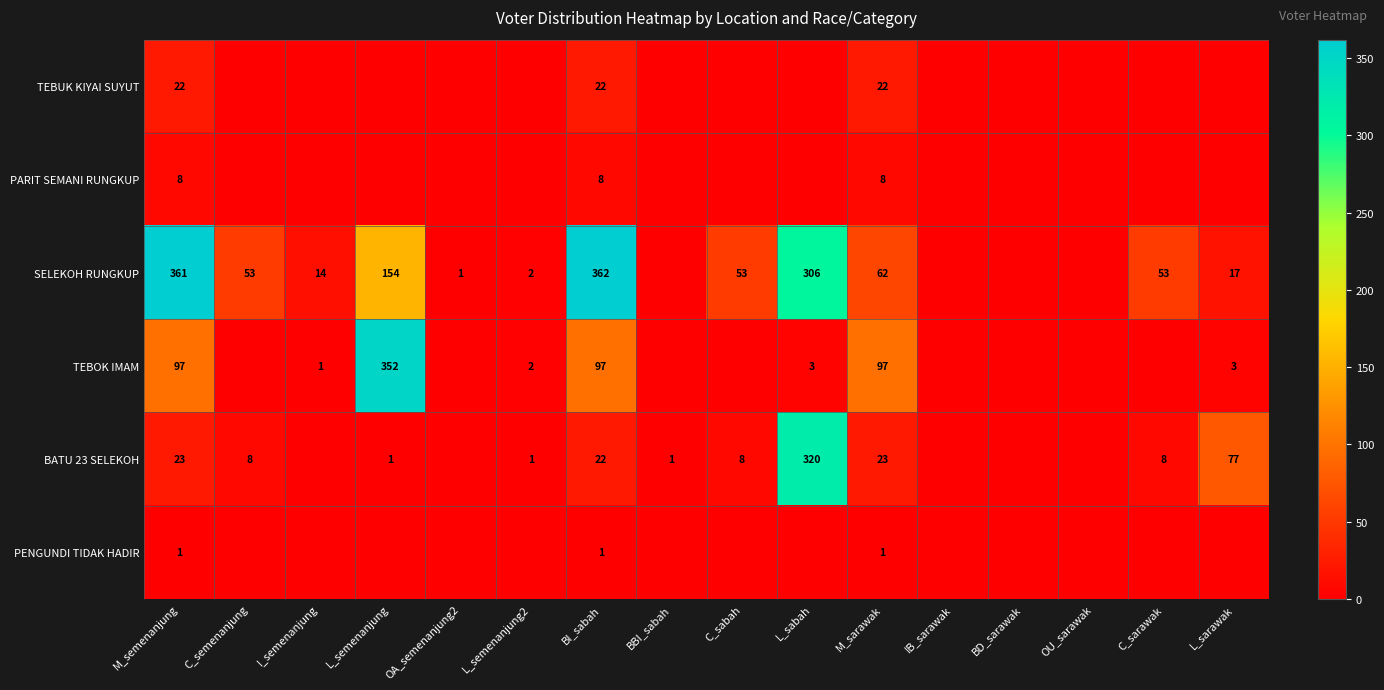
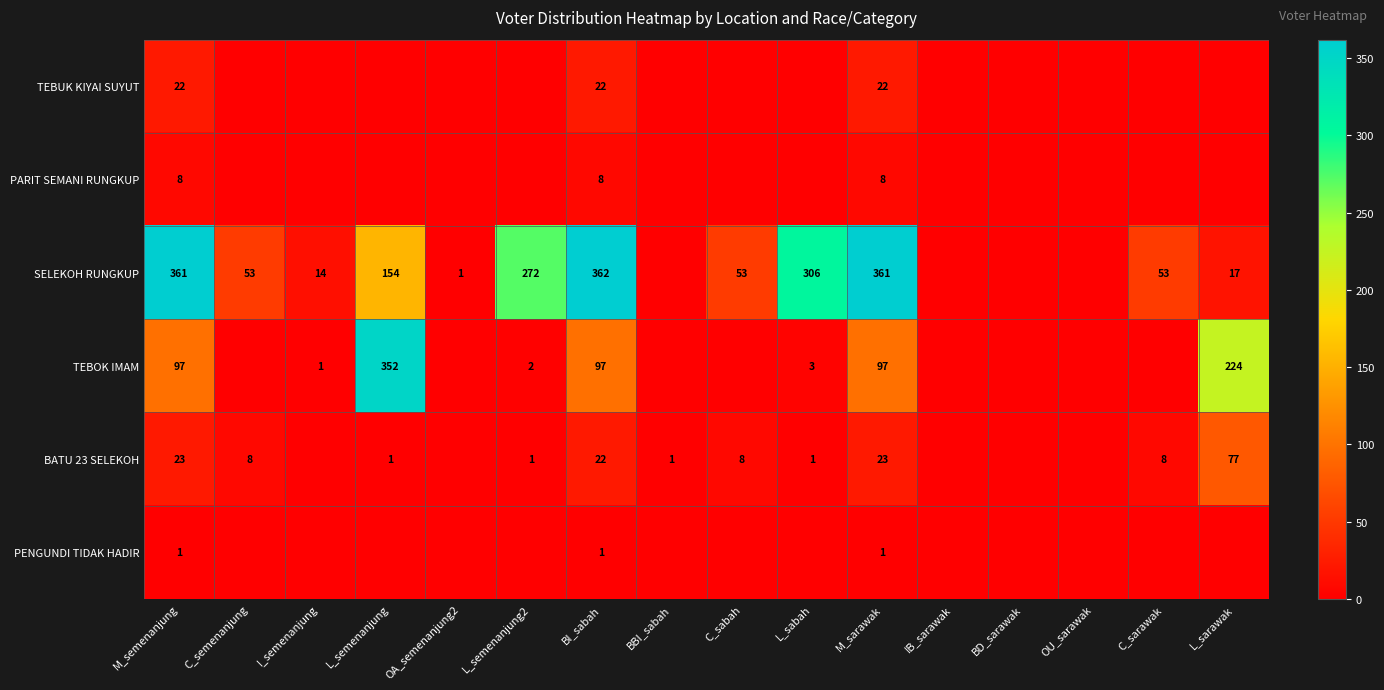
SELEKOH RUNGKUP, L_semenanjung2: 2 -> 272
SELEKOH RUNGKUP, M_sarawak: 62 -> 361
TEBOK IMAM, L_sarawak: 3 -> 224
BATU 23 SELEKOH, L_sabah: 320 -> 1
